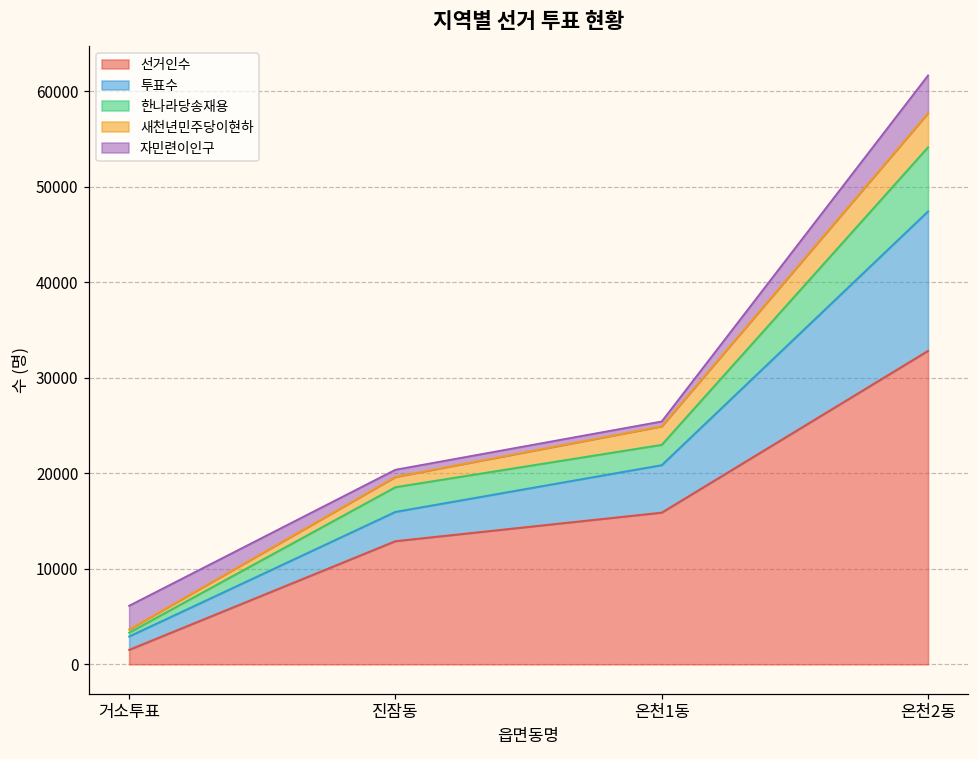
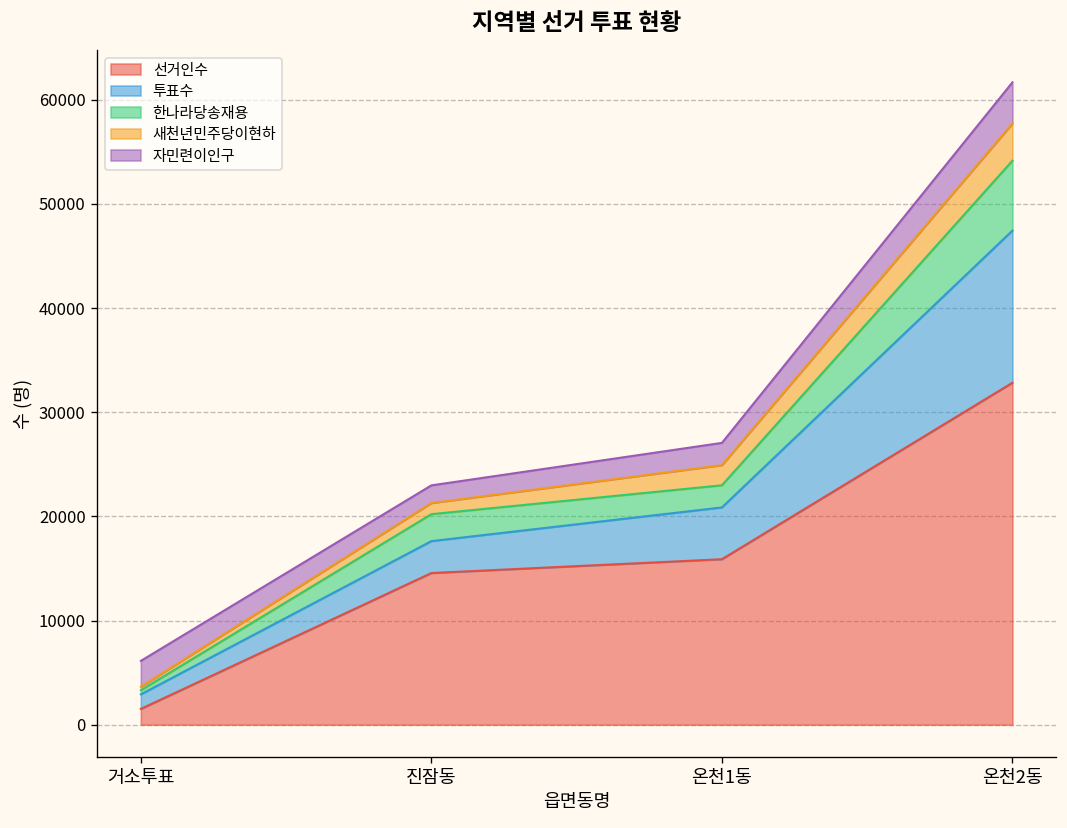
선거인수, 진잠동: 13000 -> 15000
자민련이인구, 진잠동: 1000 -> 2000
자민련이인구, 온천1동: 1000 -> 2000
